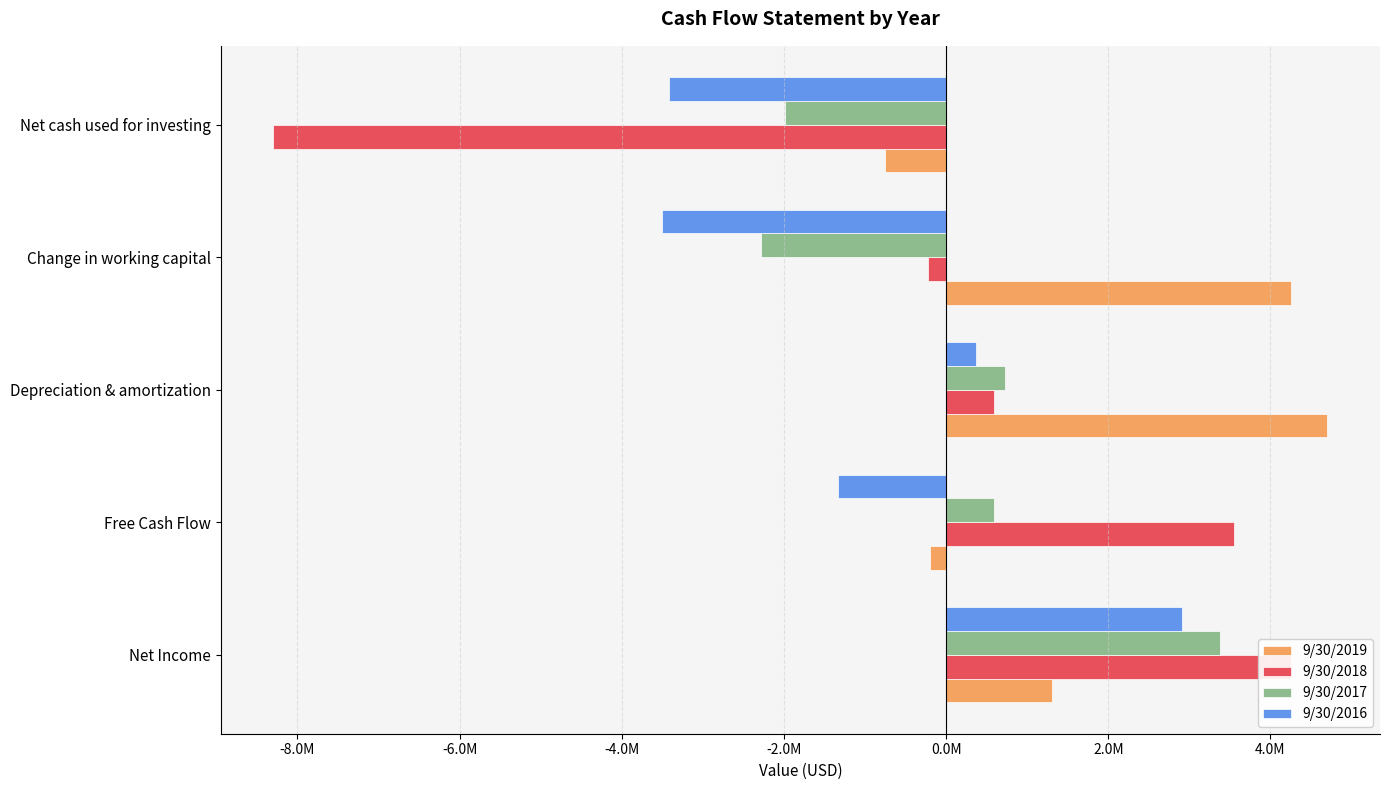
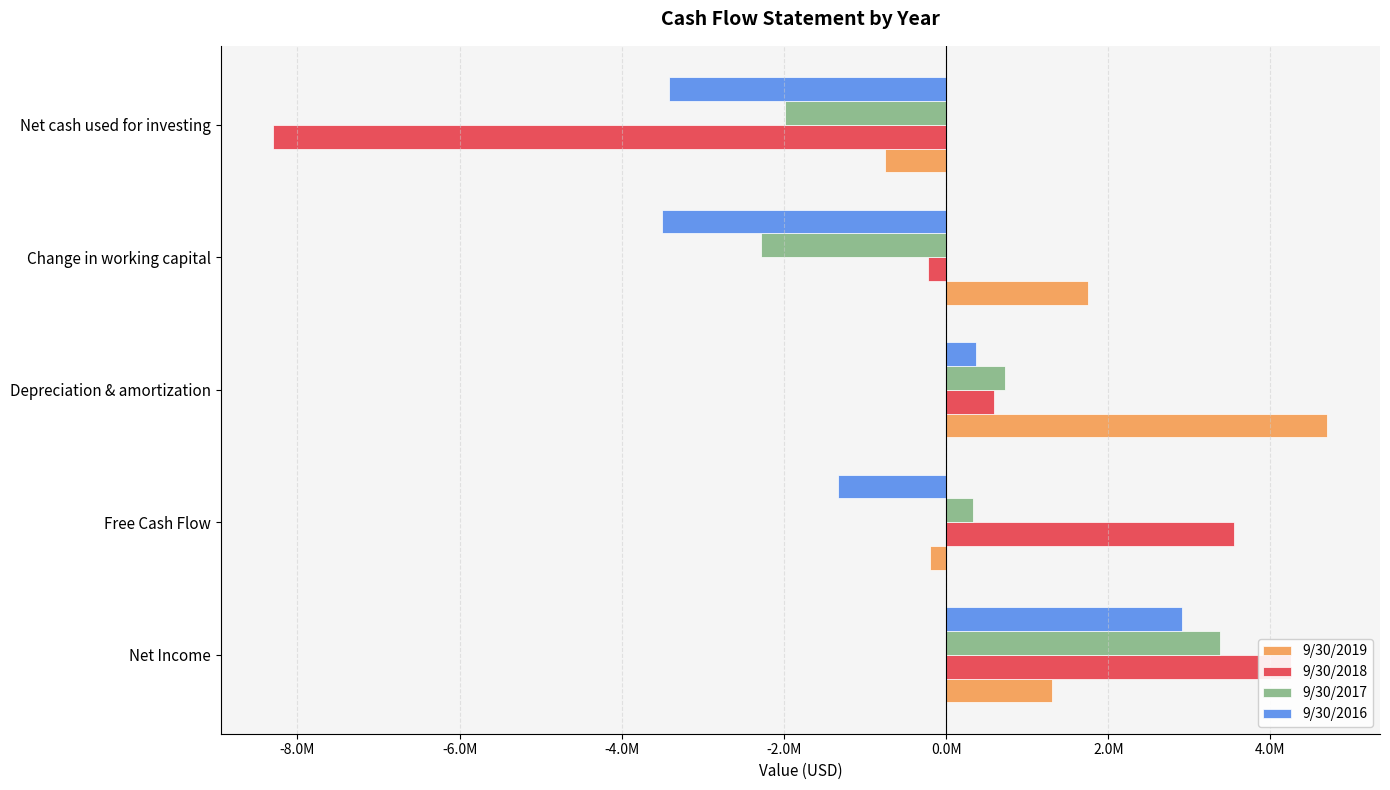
9/30/2019, Change in working capital: 4300000 -> 1700000
9/30/2017, Free Cash Flow: 600000 -> 300000
